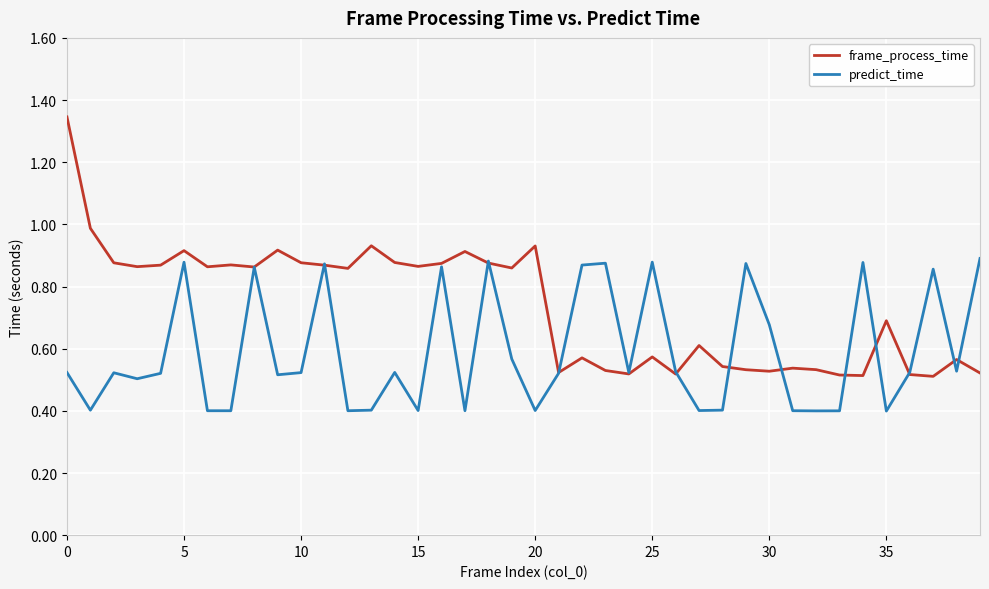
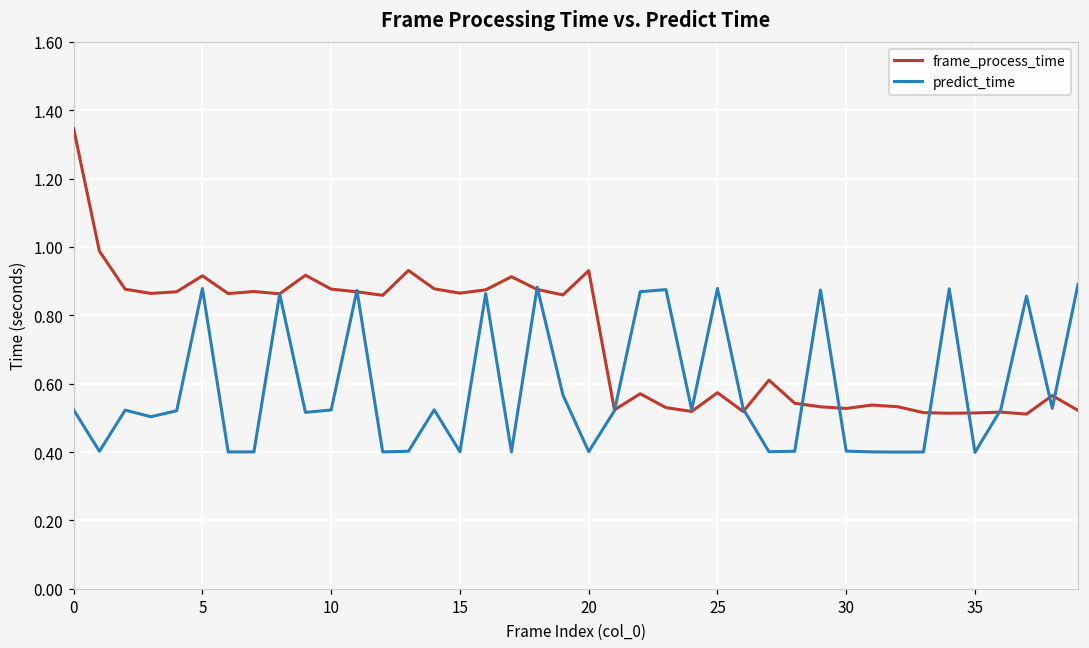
predict_time, 30: 0.68 -> 0.40
frame_process_time, 35: 0.69 -> 0.51
